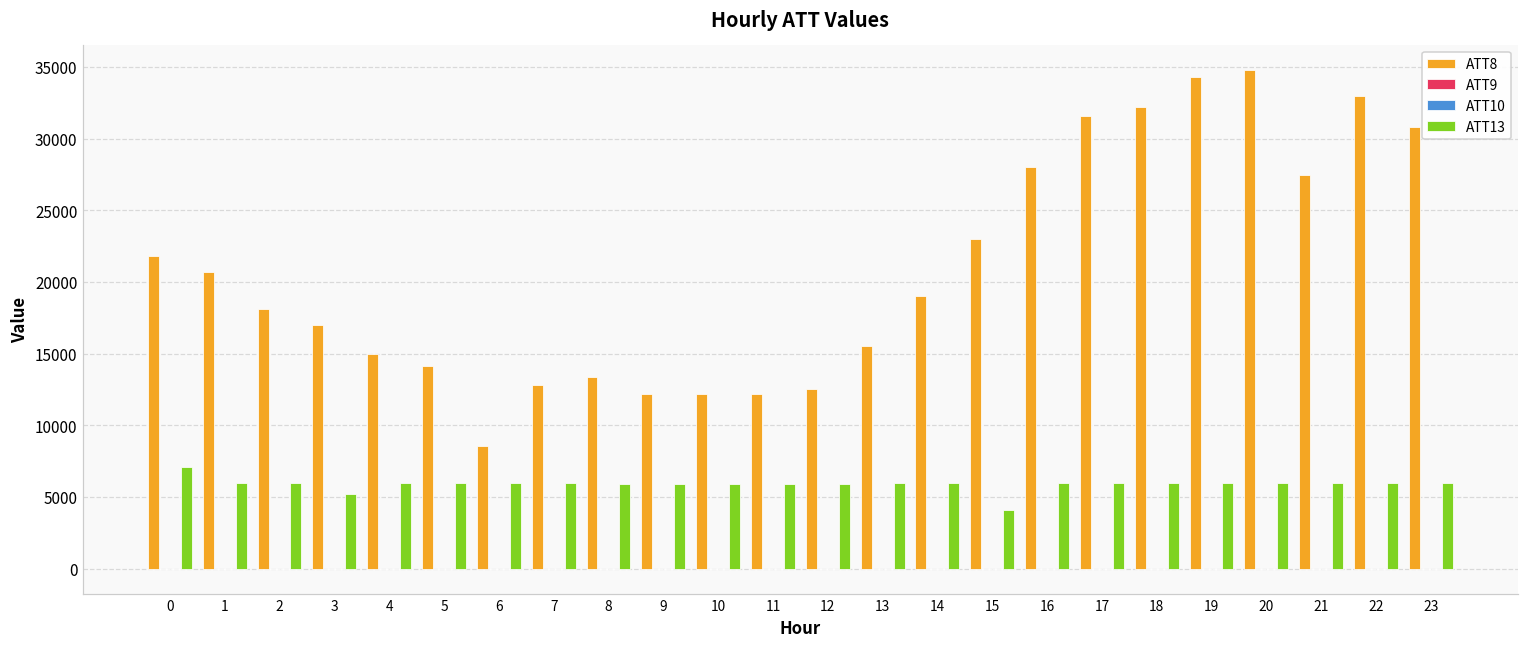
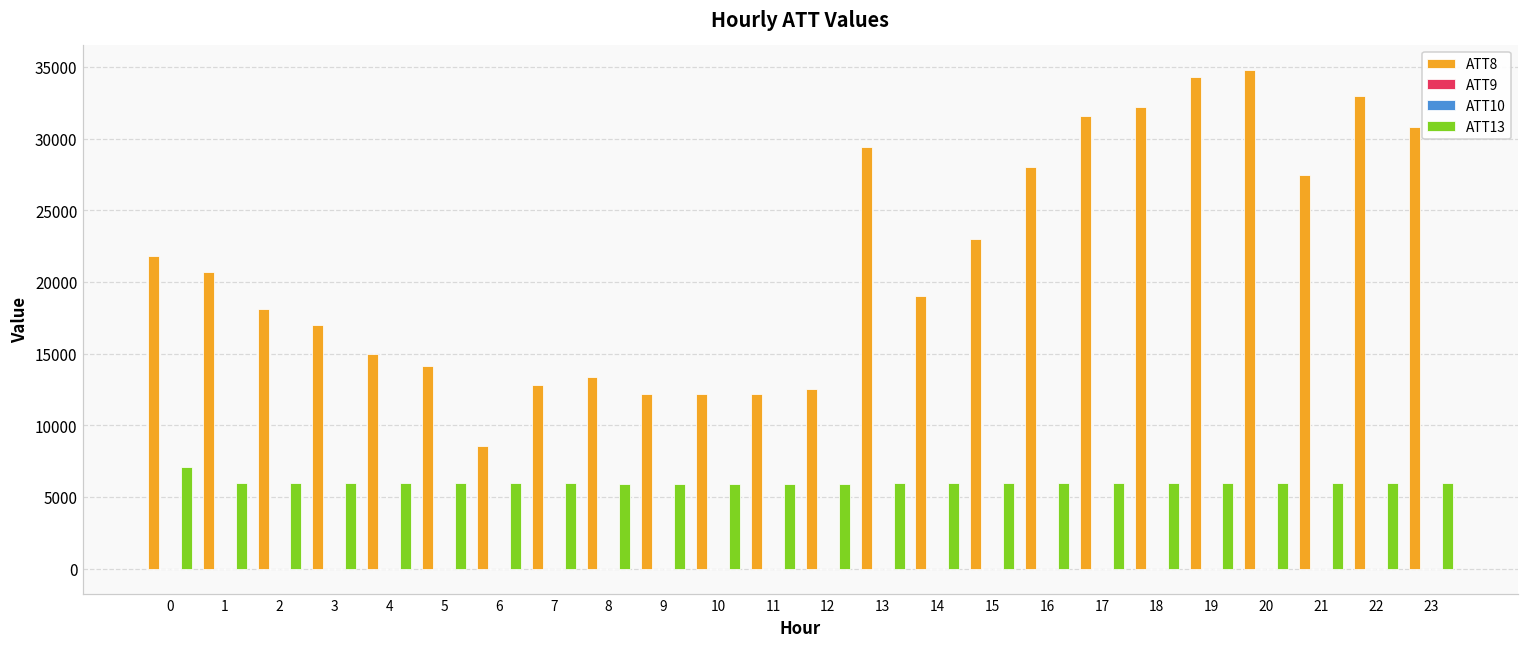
ATT13, 3: 5200 -> 5900
ATT8, 13: 15500 -> 29400
ATT13, 15: 4100 -> 5900
